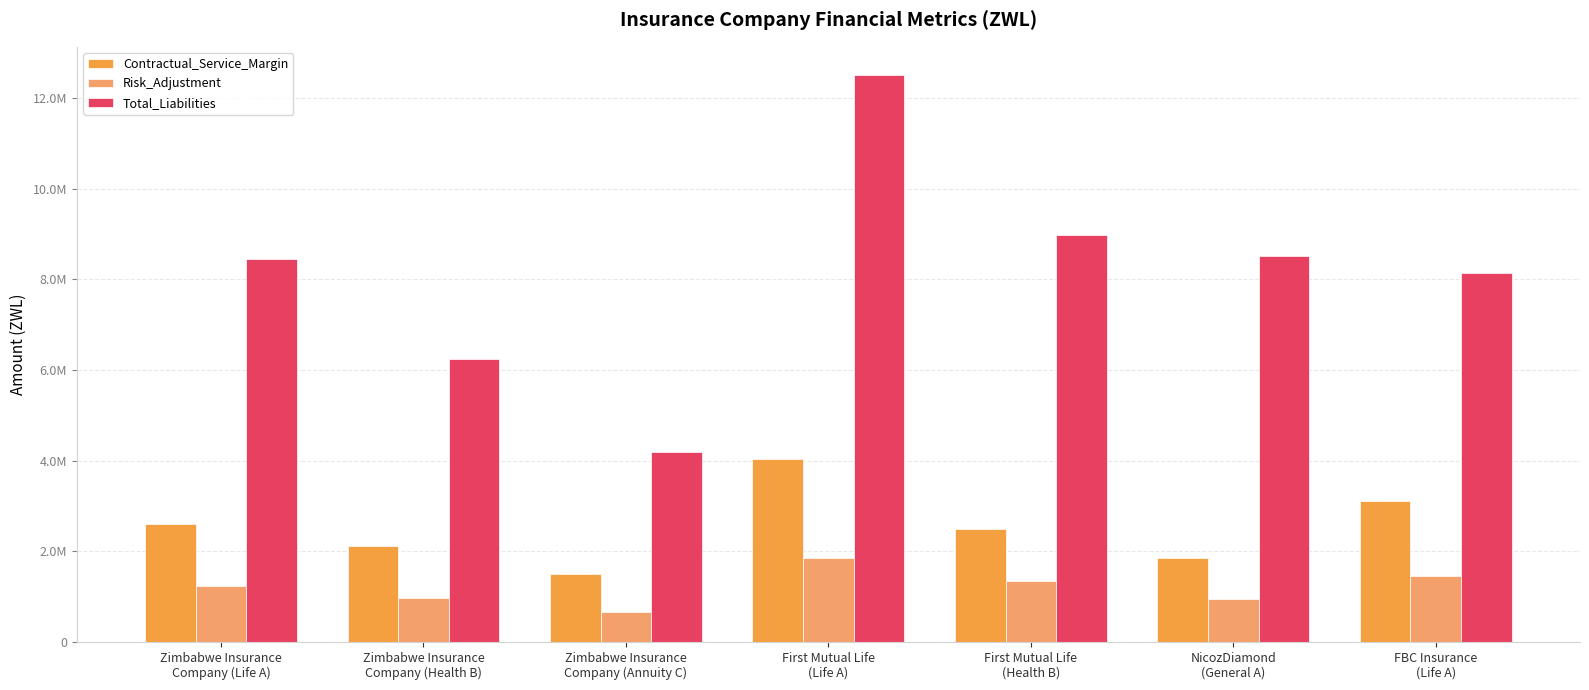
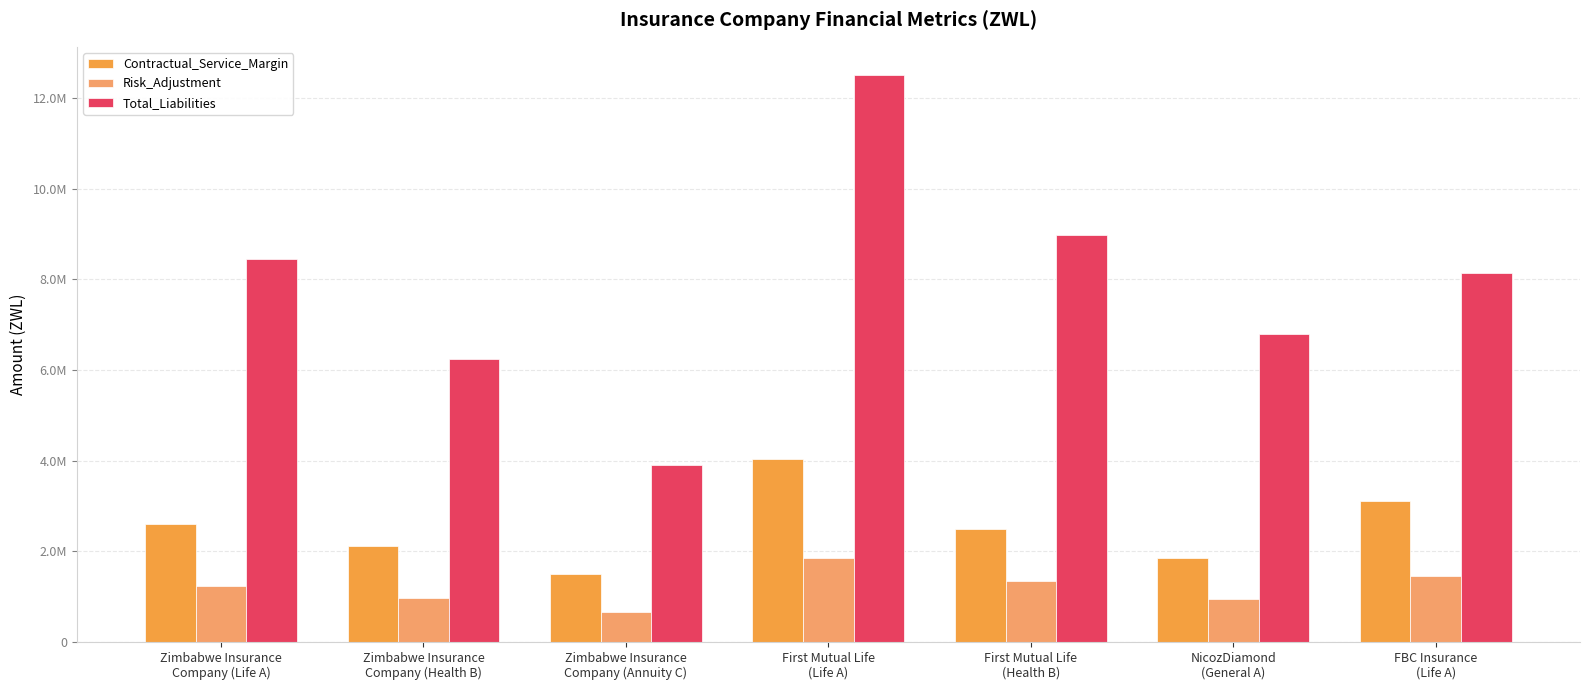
Total_Liabilities, Zimbabwe Insurance Company (Annuity C): 4200000 -> 3900000
Total_Liabilities, NicozDiamond (General A): 8500000 -> 6800000
